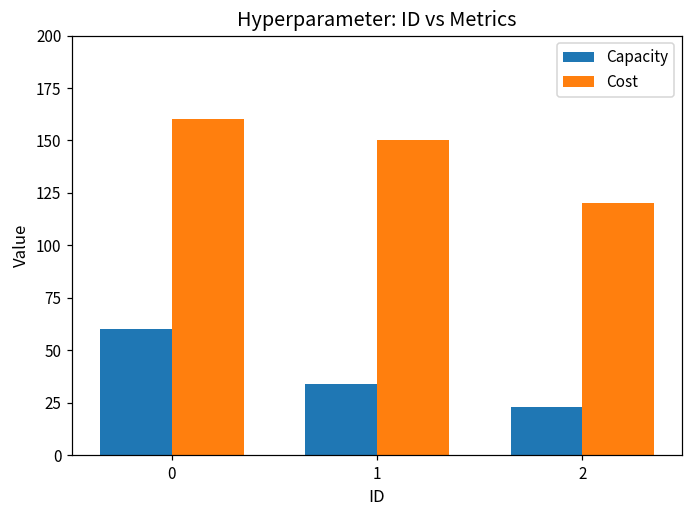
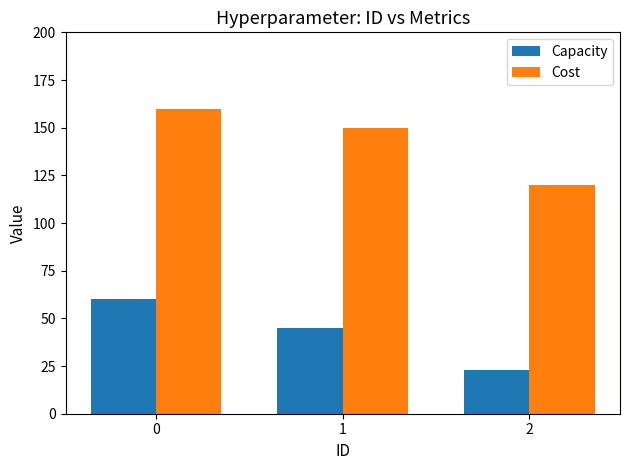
Capacity, 1: 34 -> 45
